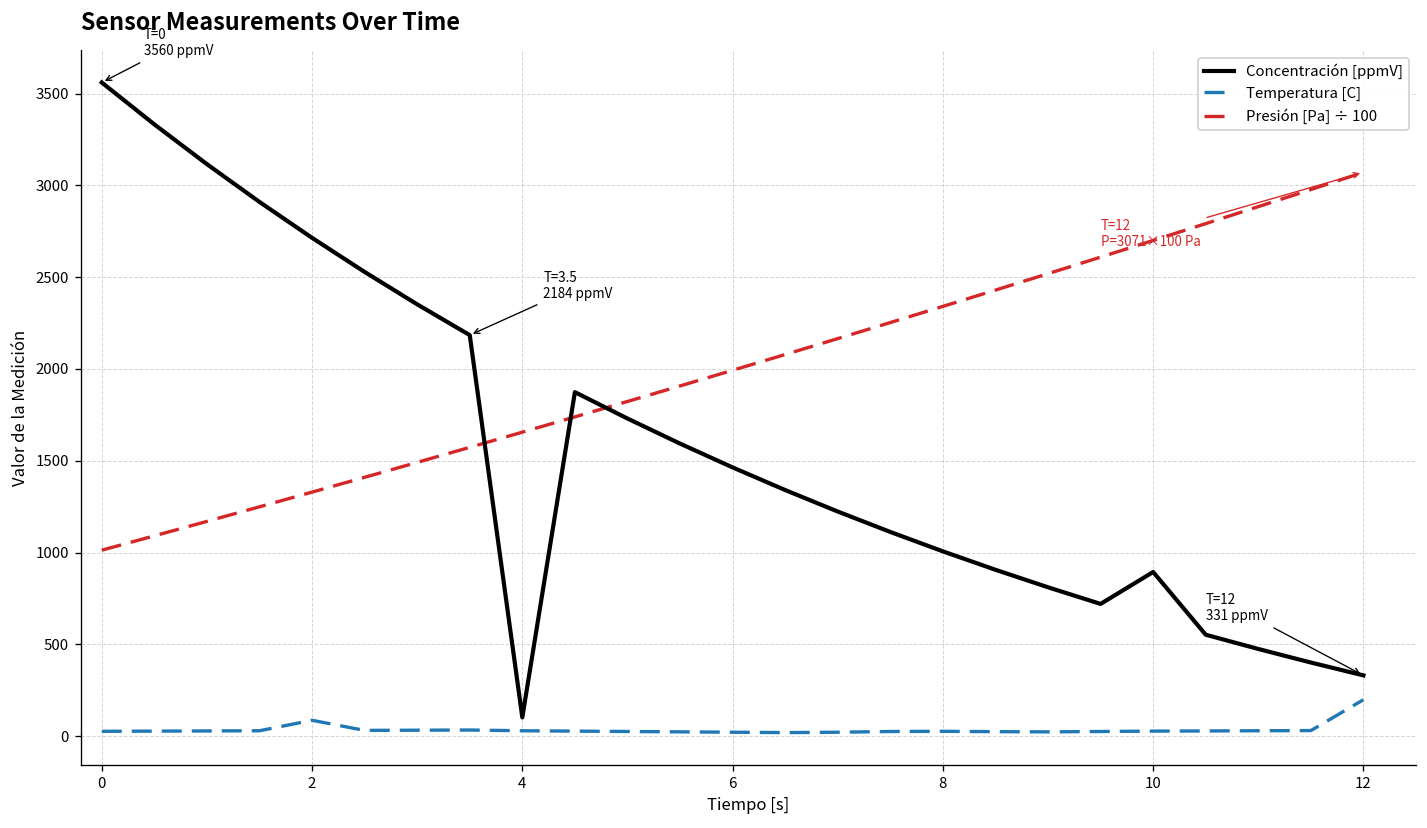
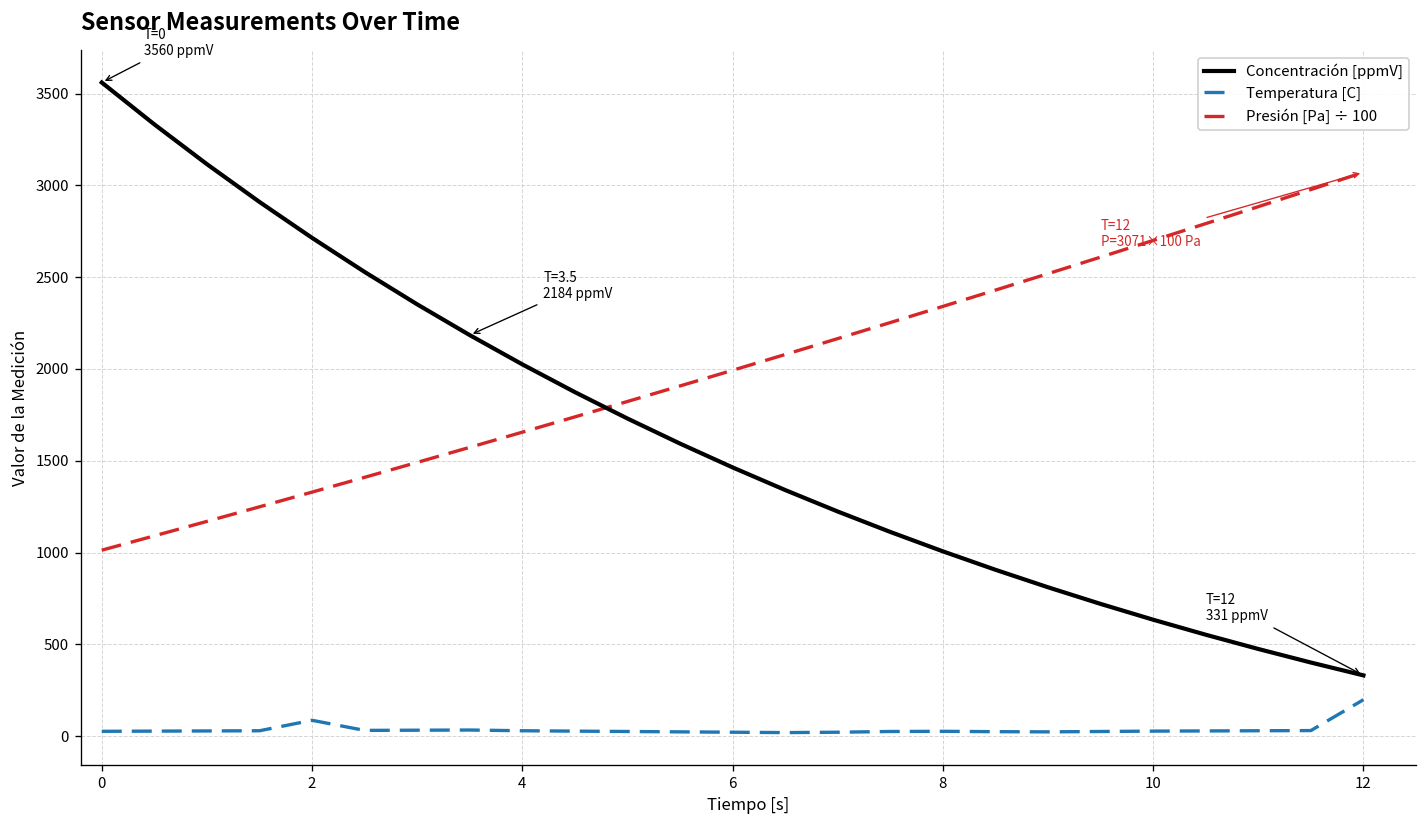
Concentración [ppmV], 4: 100 -> 2030
Concentración [ppmV], 10: 890 -> 630
